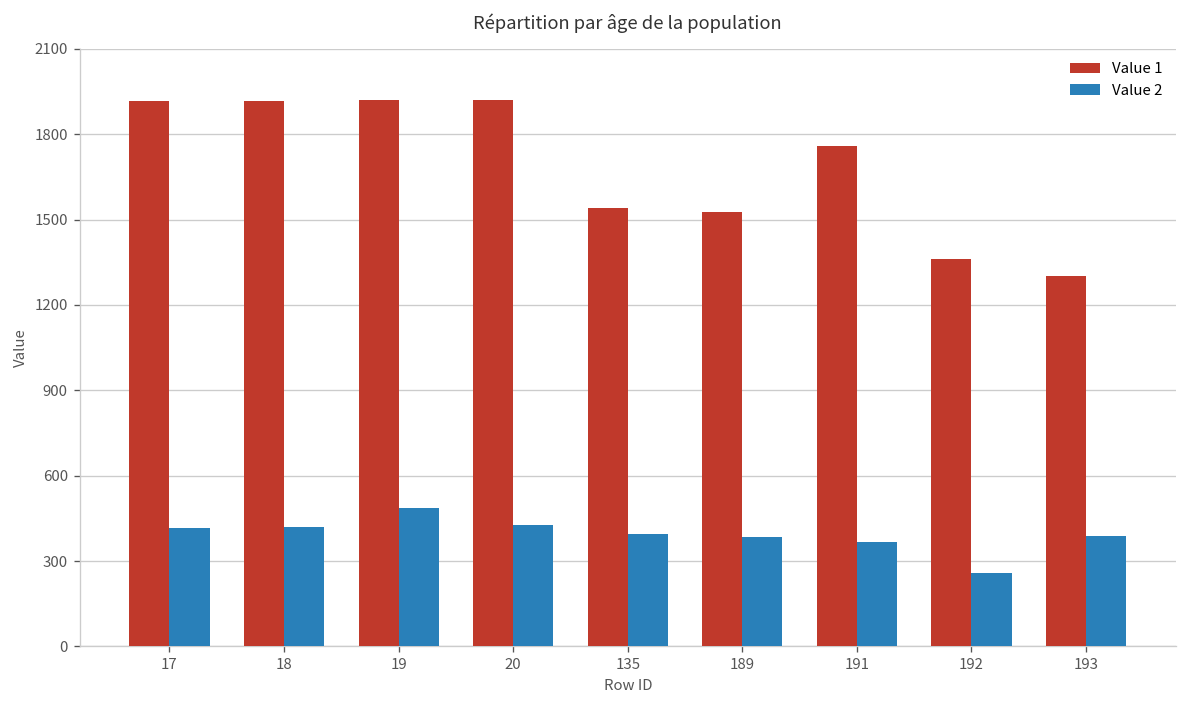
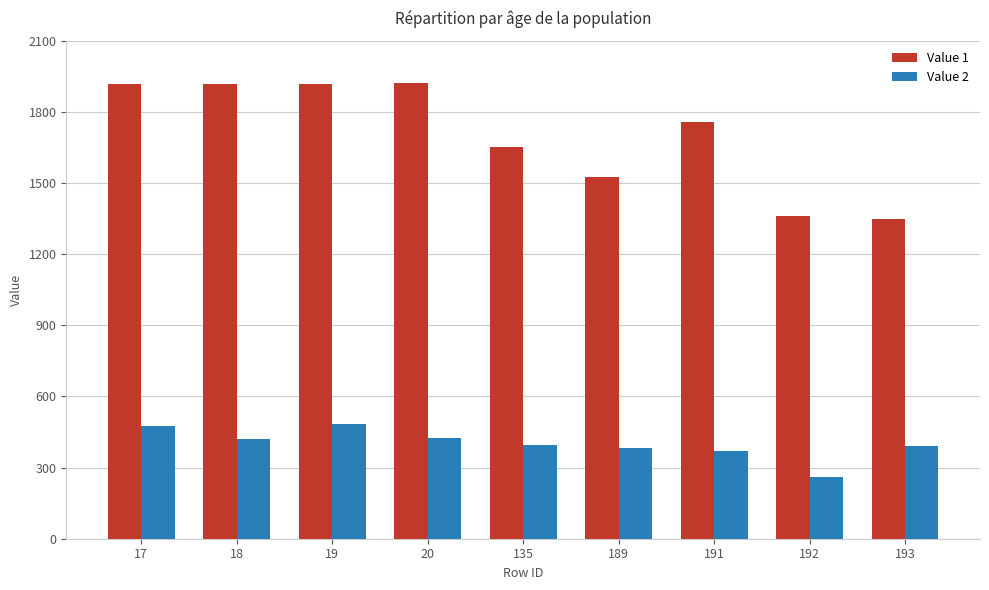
Value 2, 17: 420 -> 470
Value 1, 135: 1540 -> 1650
Value 1, 193: 1300 -> 1350
